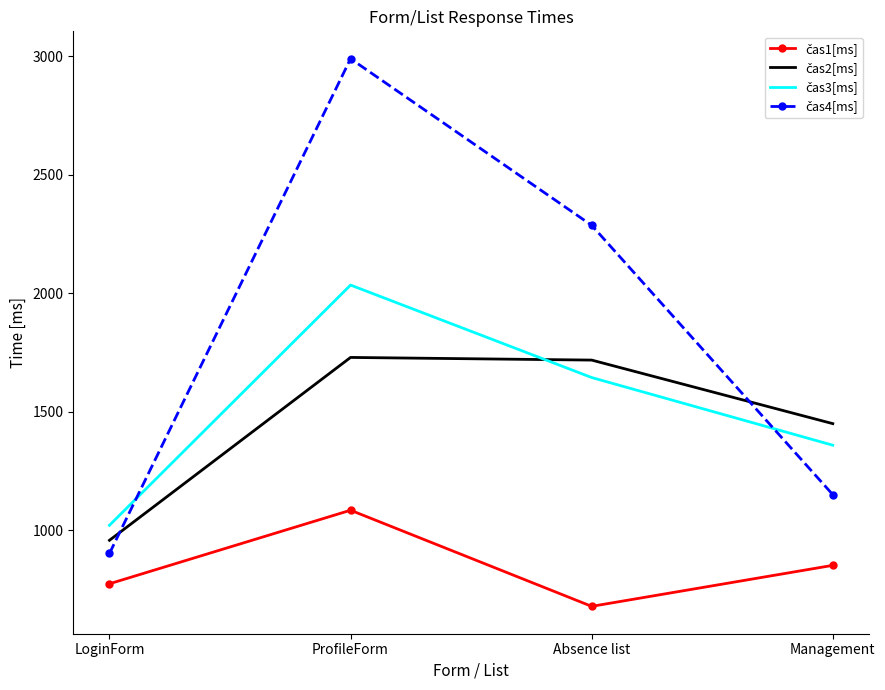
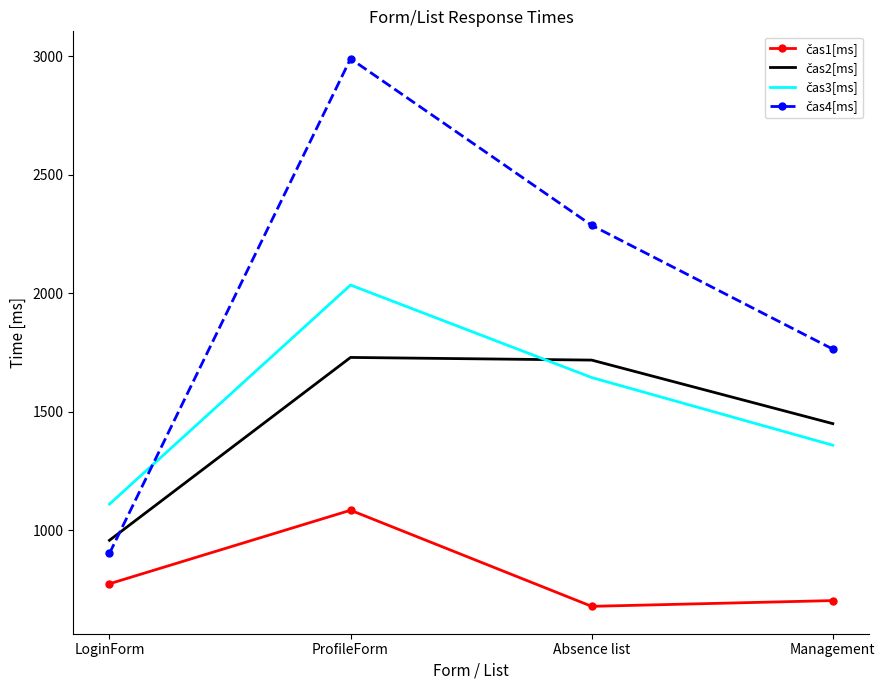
čas3[ms], LoginForm: 1020 -> 1110
čas1[ms], Management: 850 -> 700
čas4[ms], Management: 1150 -> 1760
